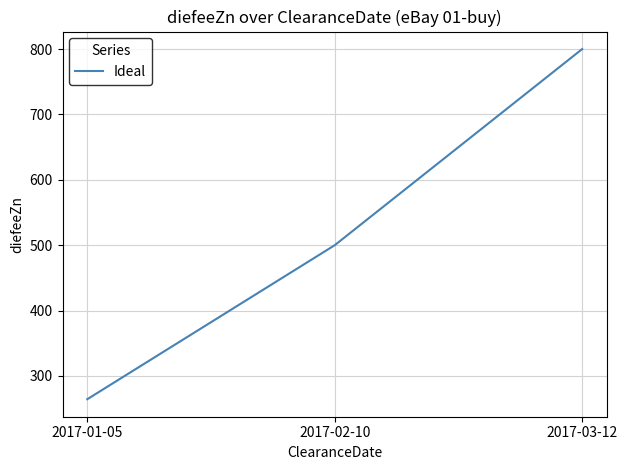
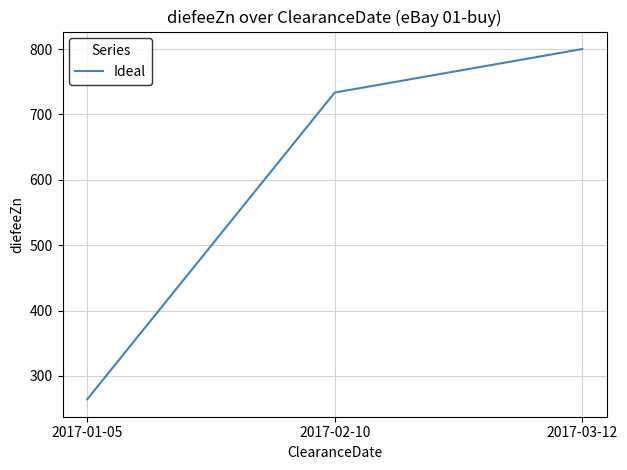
2017-02-10: 500 -> 730
